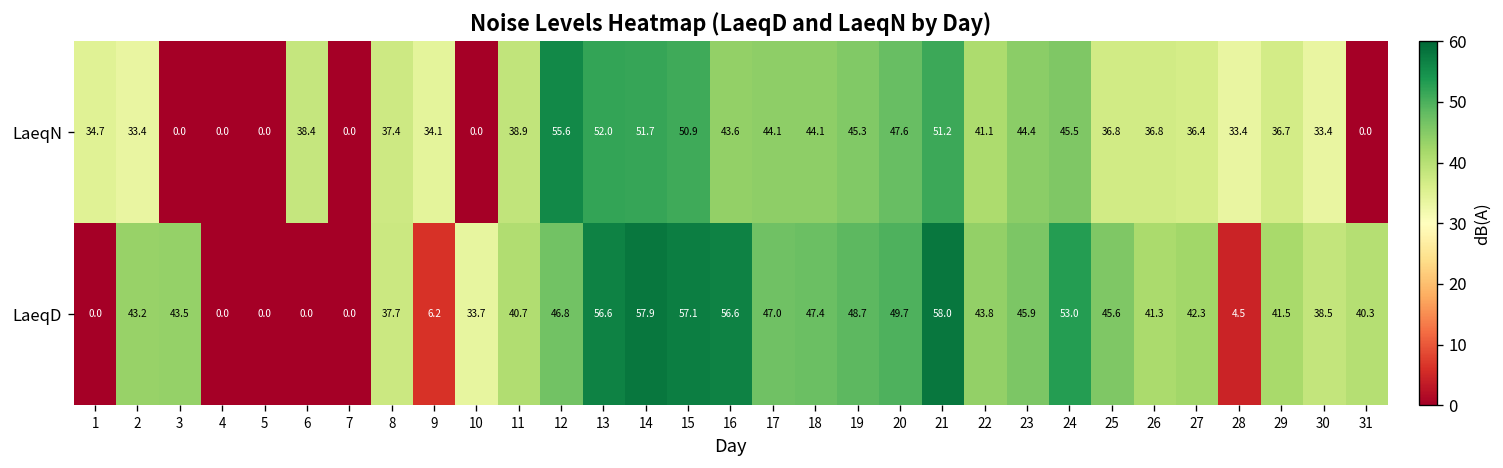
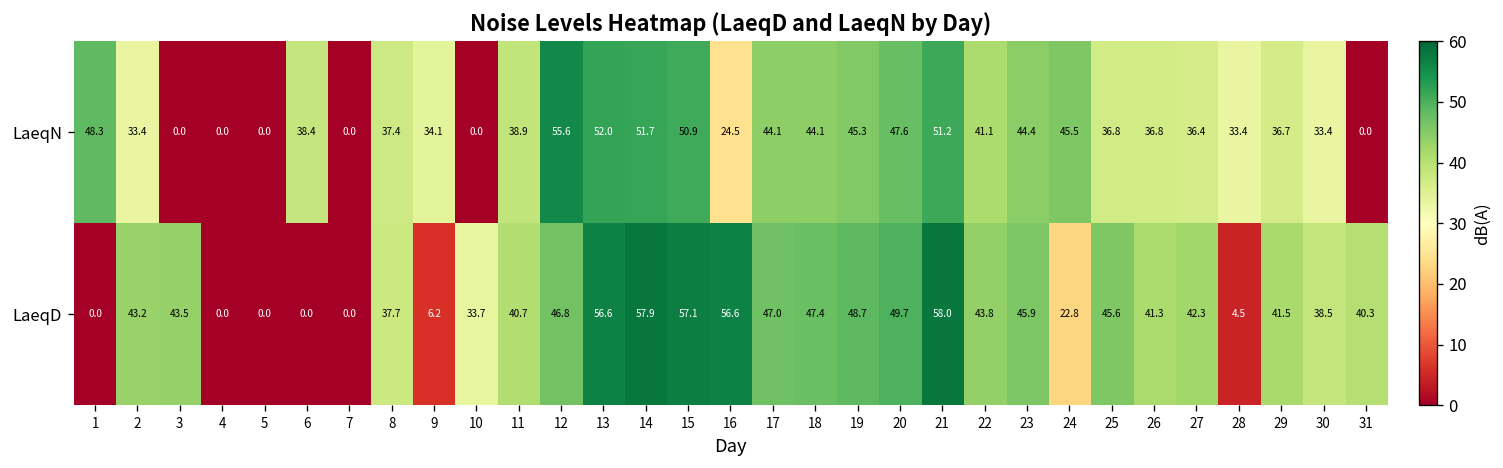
LaeqN, 1: 34.7 -> 48.3
LaeqN, 16: 43.6 -> 24.5
LaeqD, 24: 53.0 -> 22.8
